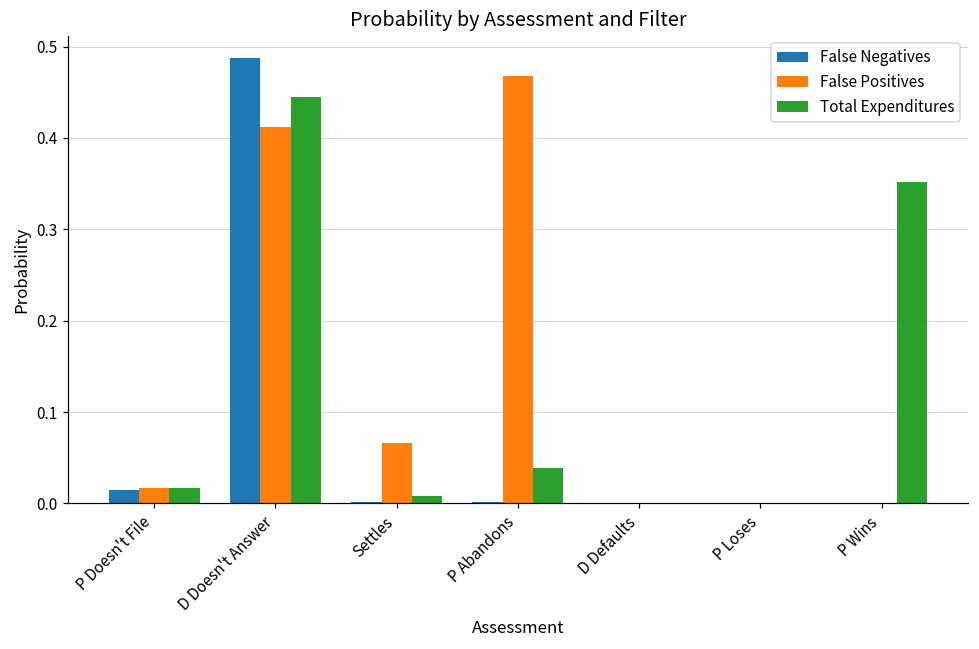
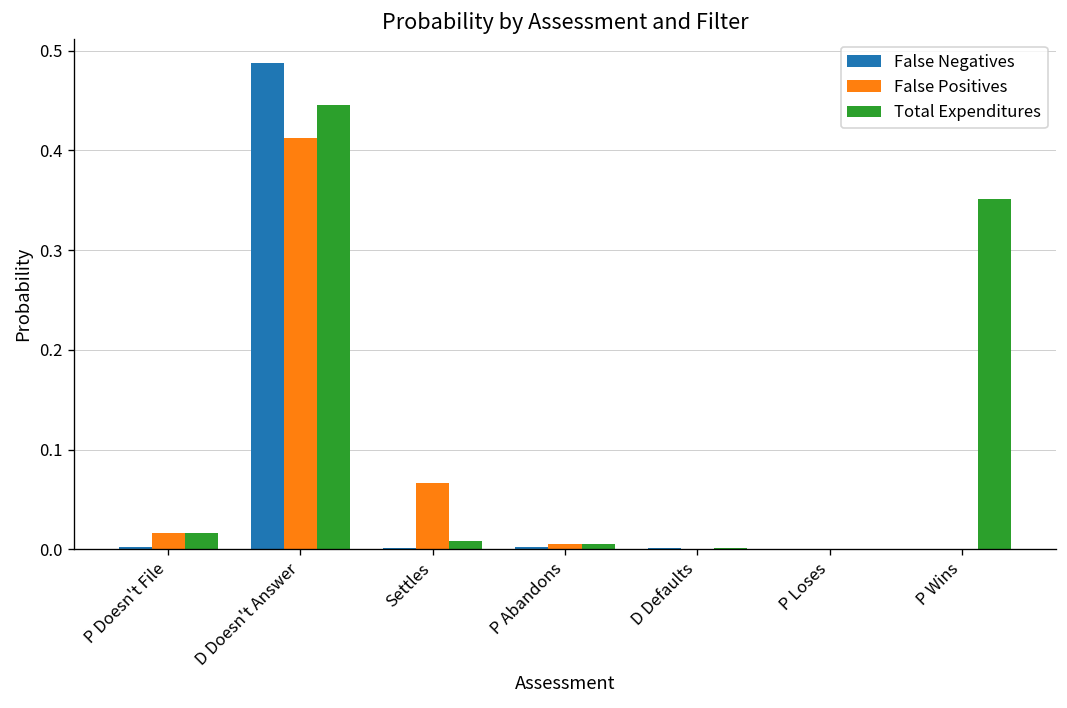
False Negatives, P Doesn't File: 0.02 -> 0.00
False Positives, P Abandons: 0.47 -> 0.00
Total Expenditures, P Abandons: 0.04 -> 0.00
